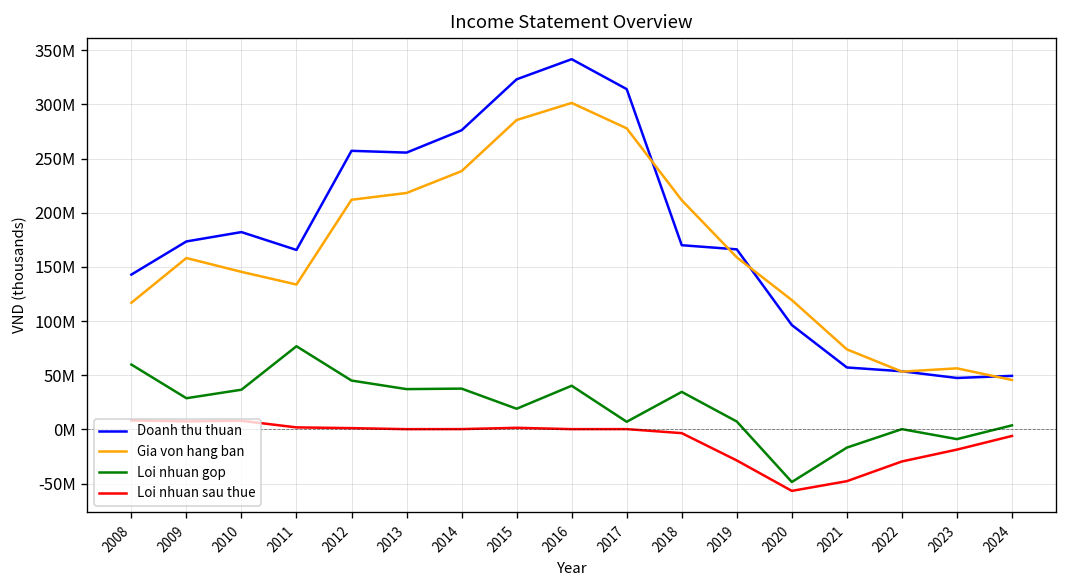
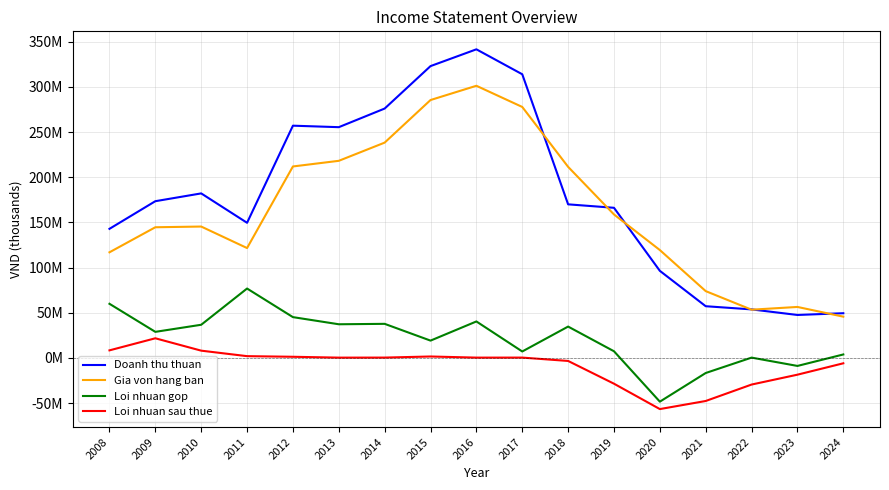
Gia von hang ban, 2009: 160000000 -> 140000000
Loi nhuan sau thue, 2009: 10000000 -> 20000000
Doanh thu thuan, 2011: 170000000 -> 150000000
Gia von hang ban, 2011: 130000000 -> 120000000
